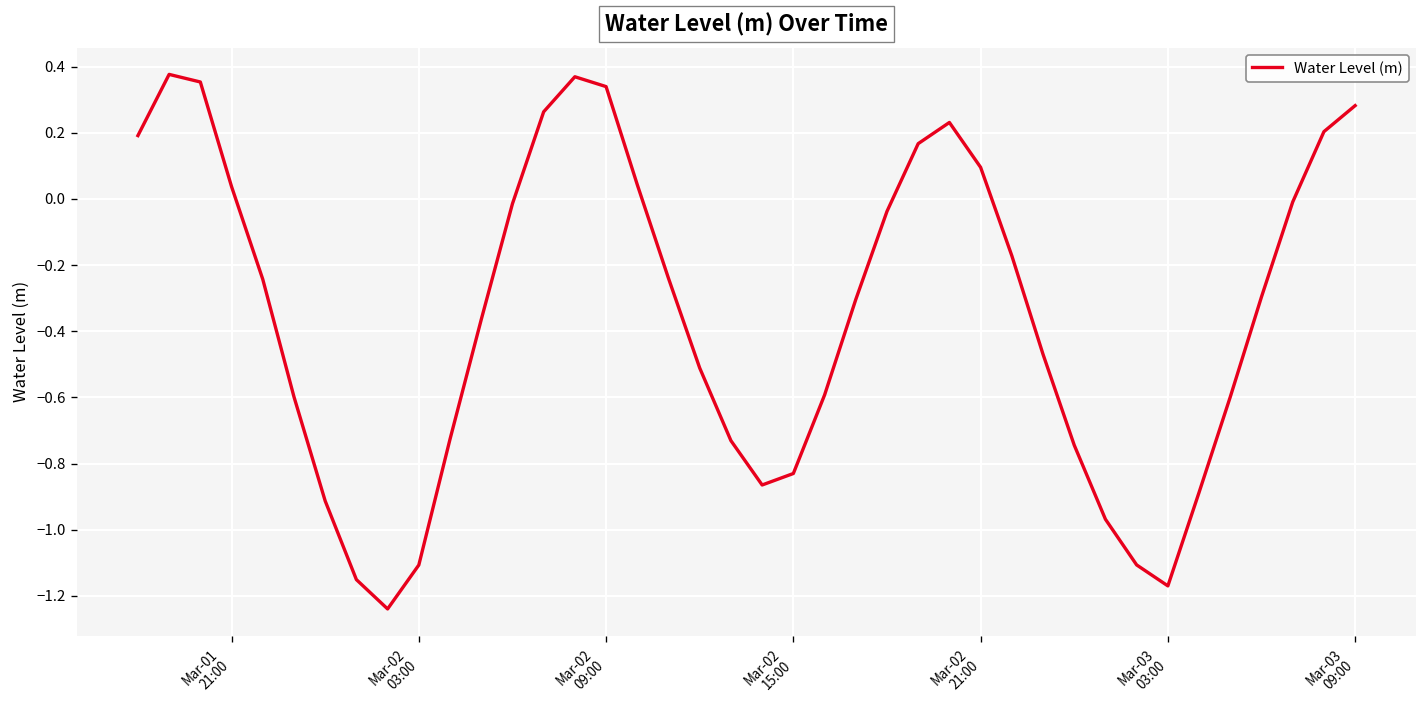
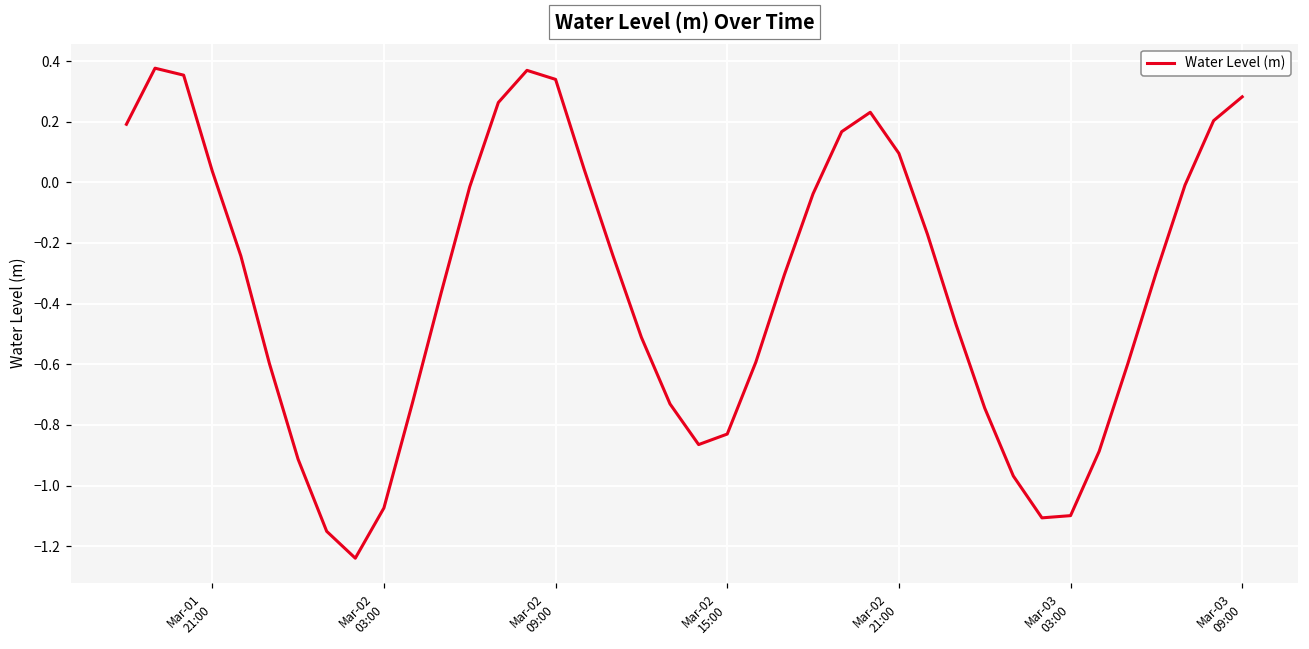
Mar-02 03:00: -1.11 -> -1.07
Mar-03 03:00: -1.17 -> -1.10
